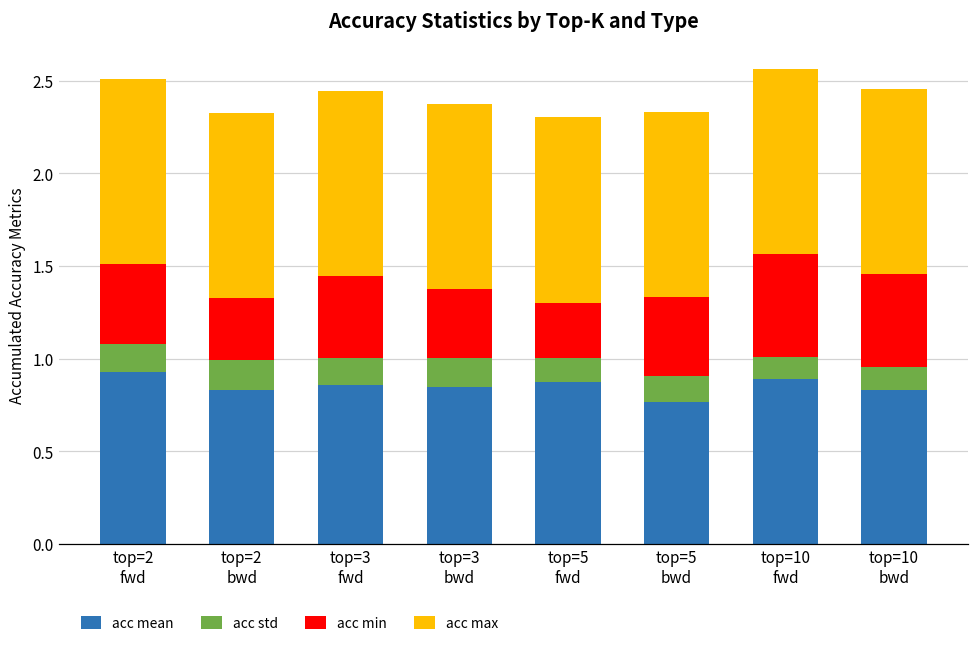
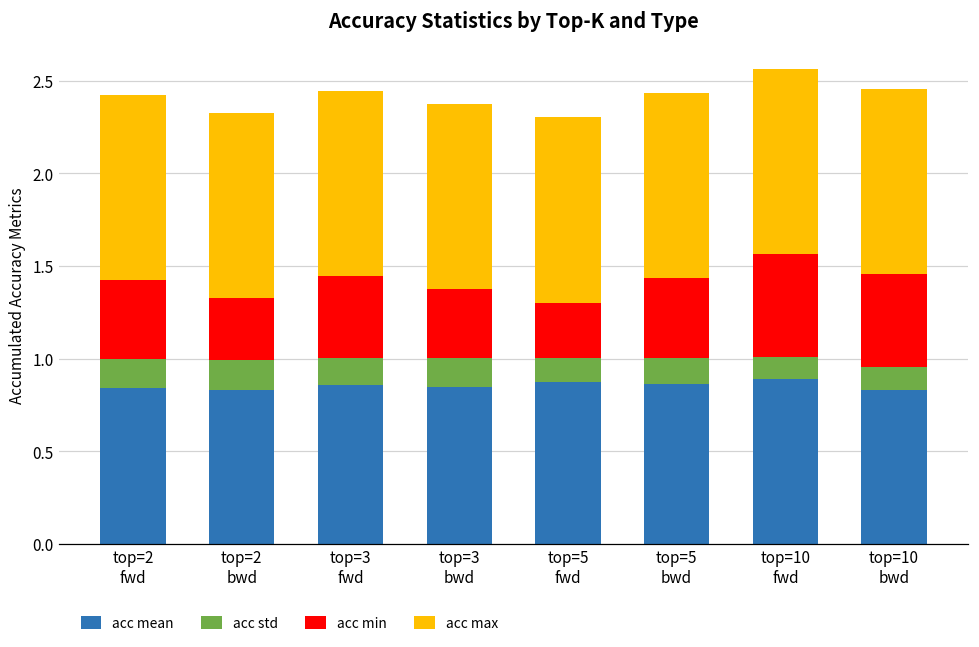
acc mean, top=2 fwd: 0.93 -> 0.84
acc mean, top=5 bwd: 0.77 -> 0.87
